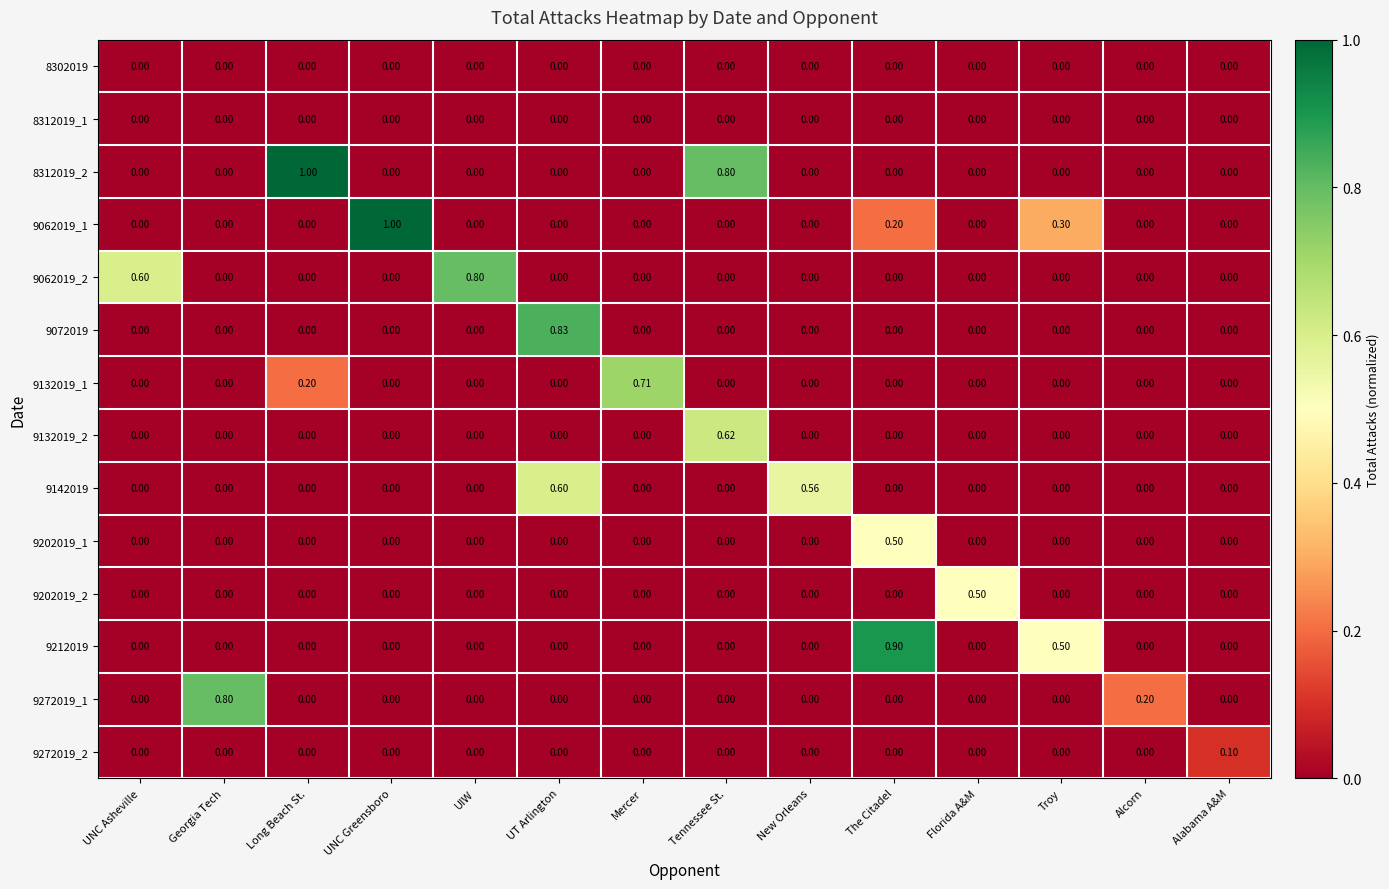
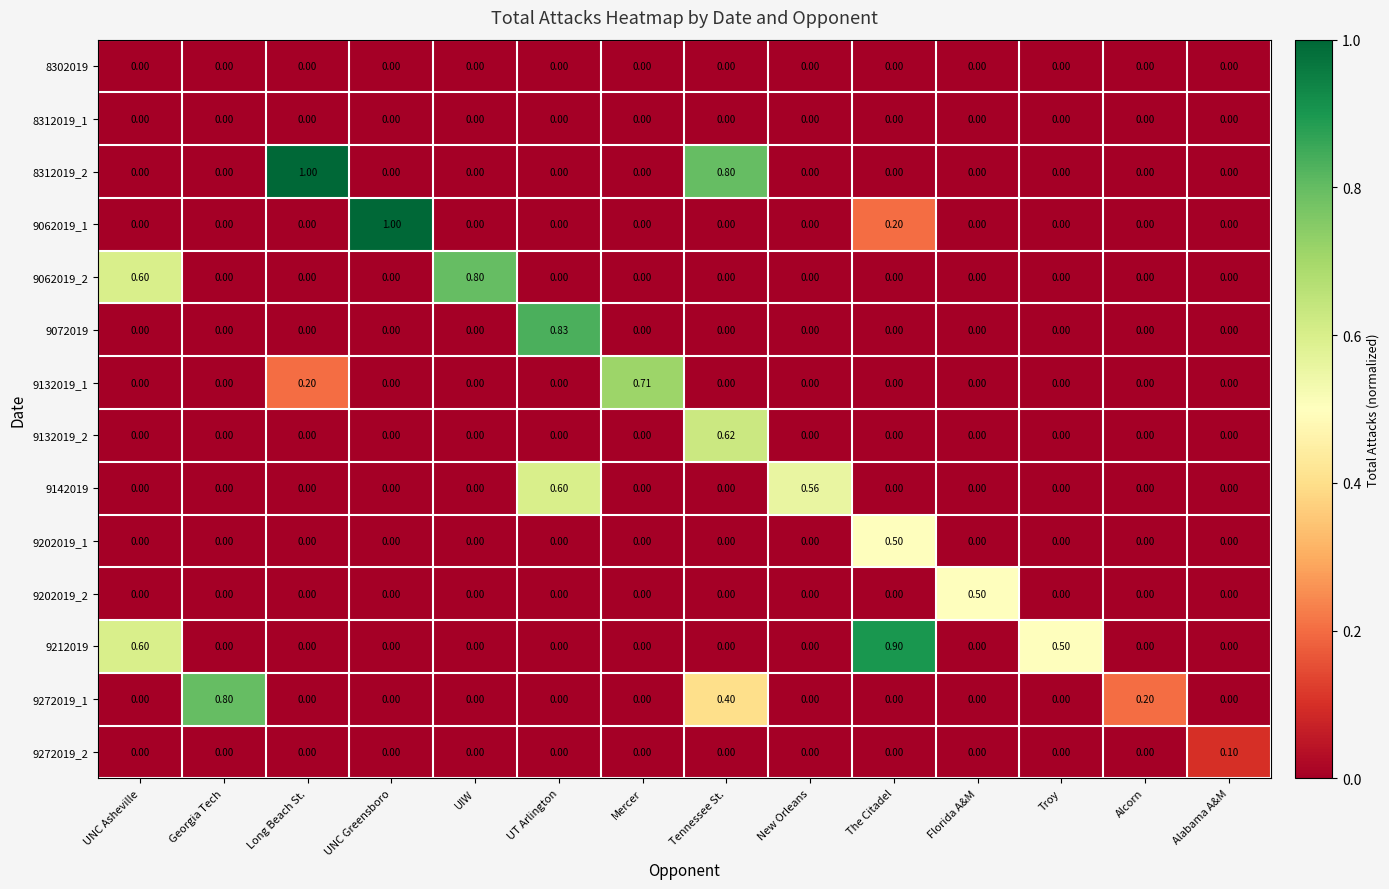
9062019_1, Troy: 0.30 -> 0.00
9212019, UNC Asheville: 0.00 -> 0.60
9272019_1, Tennessee St.: 0.00 -> 0.40
